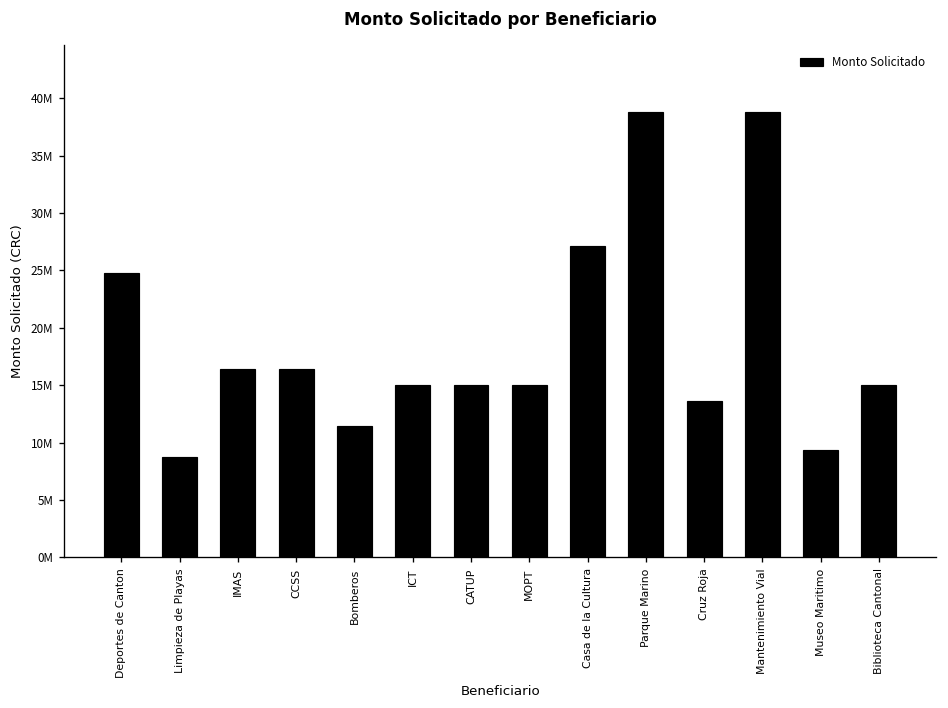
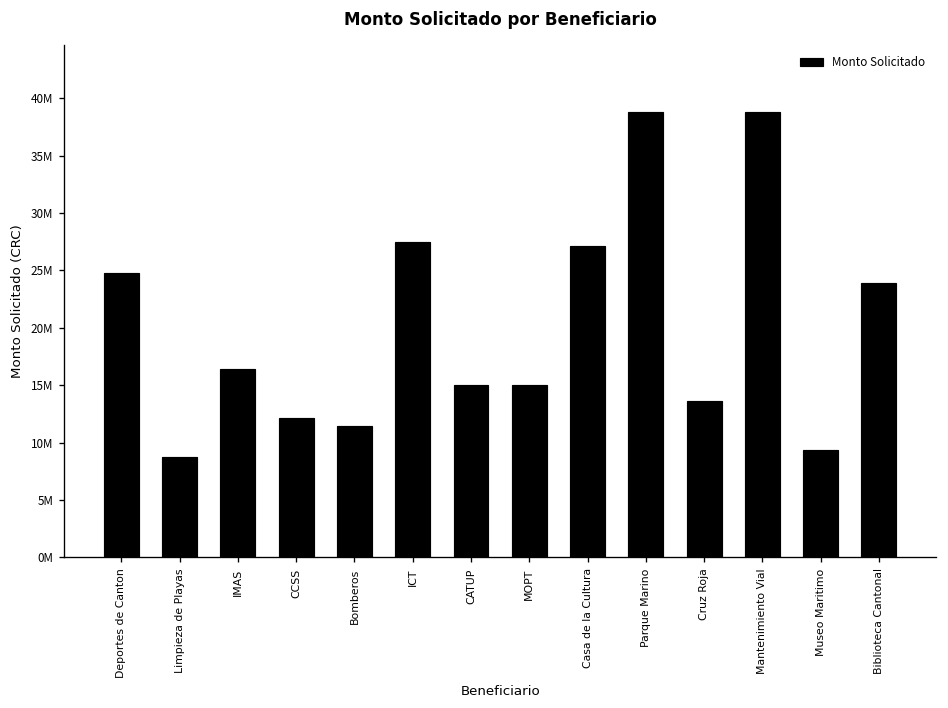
CCSS: 16000000 -> 12000000
ICT: 15000000 -> 28000000
Biblioteca Cantonal: 15000000 -> 24000000
